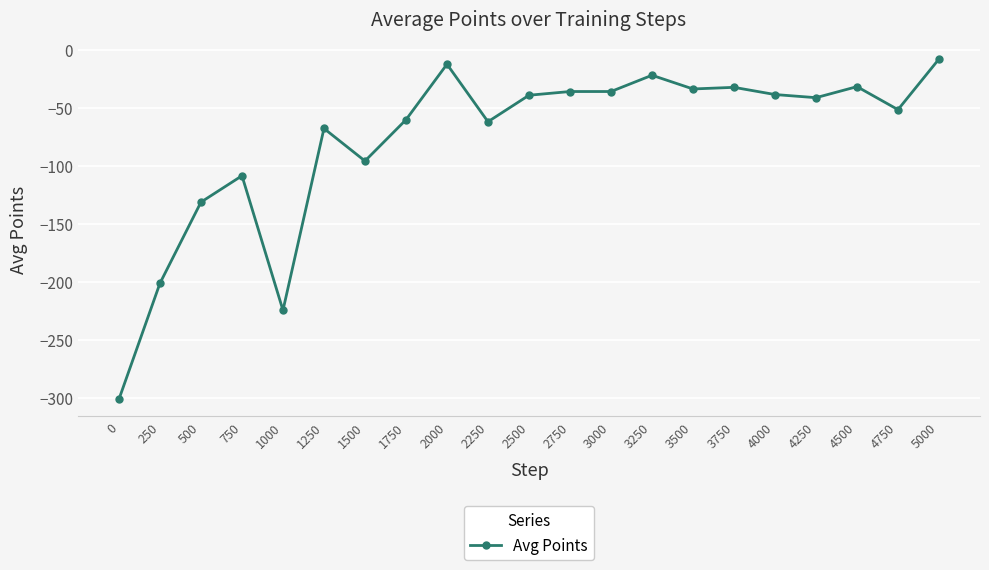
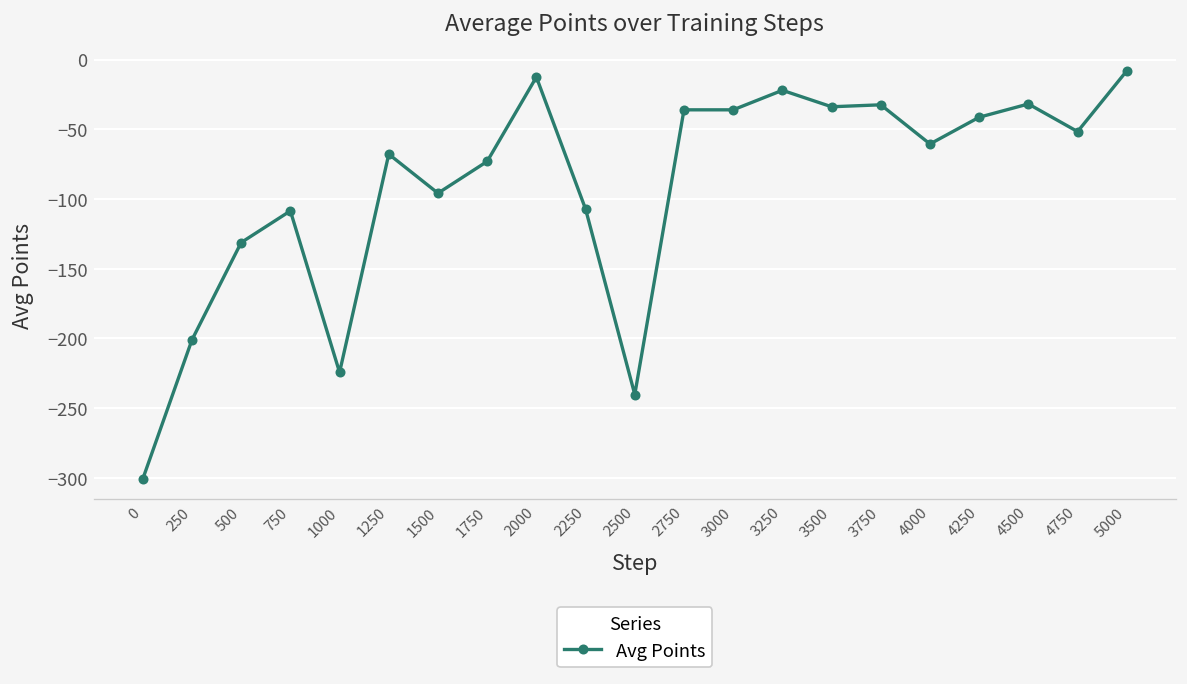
1750: -60 -> -73
2250: -62 -> -107
2500: -39 -> -240
4000: -39 -> -61
